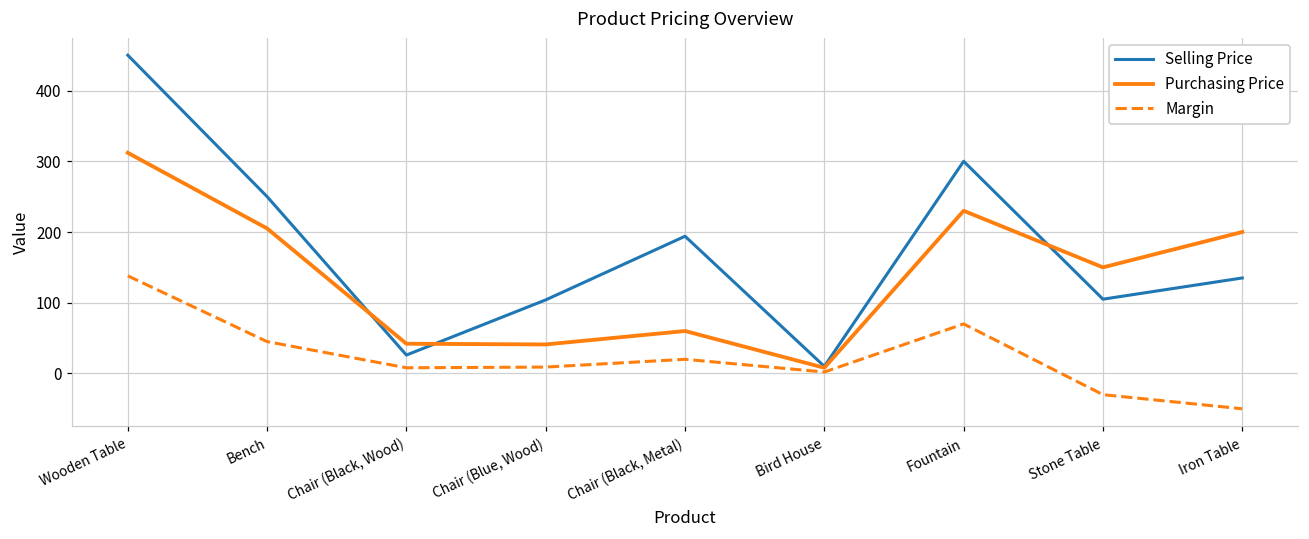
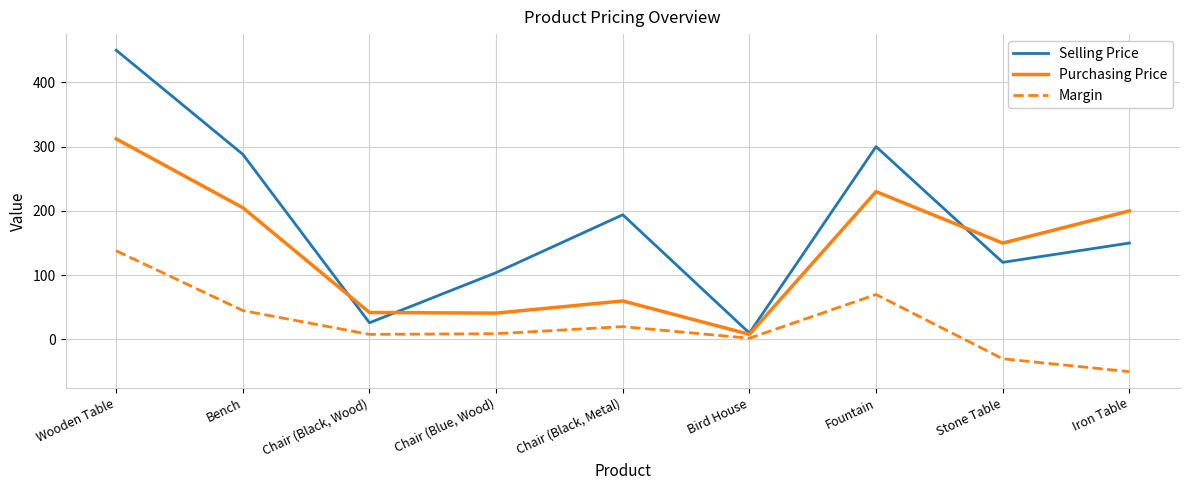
Selling Price, Bench: 250 -> 290
Selling Price, Stone Table: 110 -> 120
Selling Price, Iron Table: 140 -> 150
